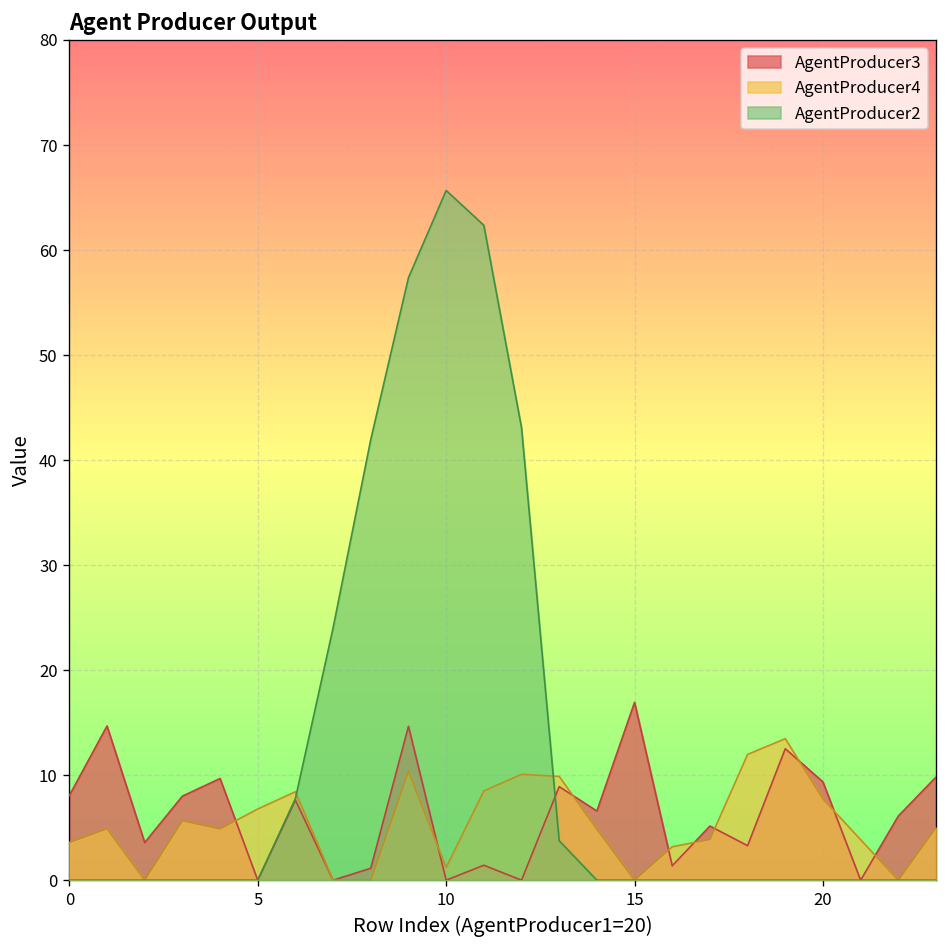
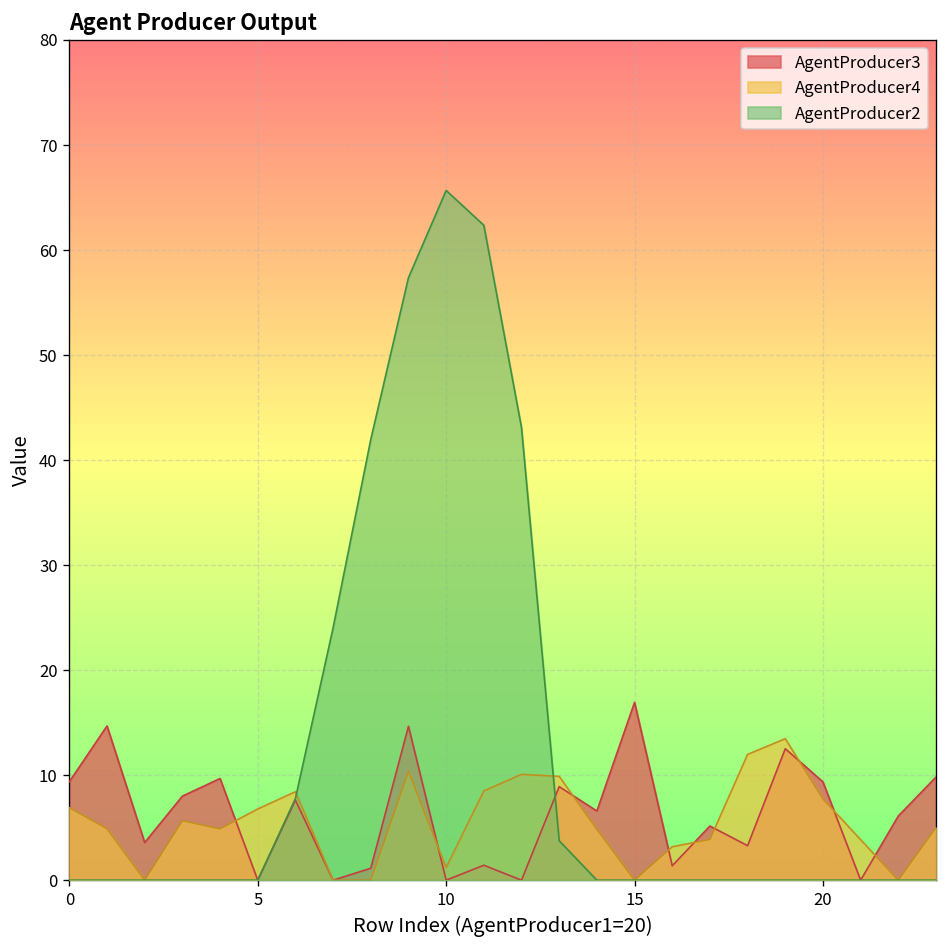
AgentProducer3, 0: 8 -> 9
AgentProducer4, 0: 4 -> 7
